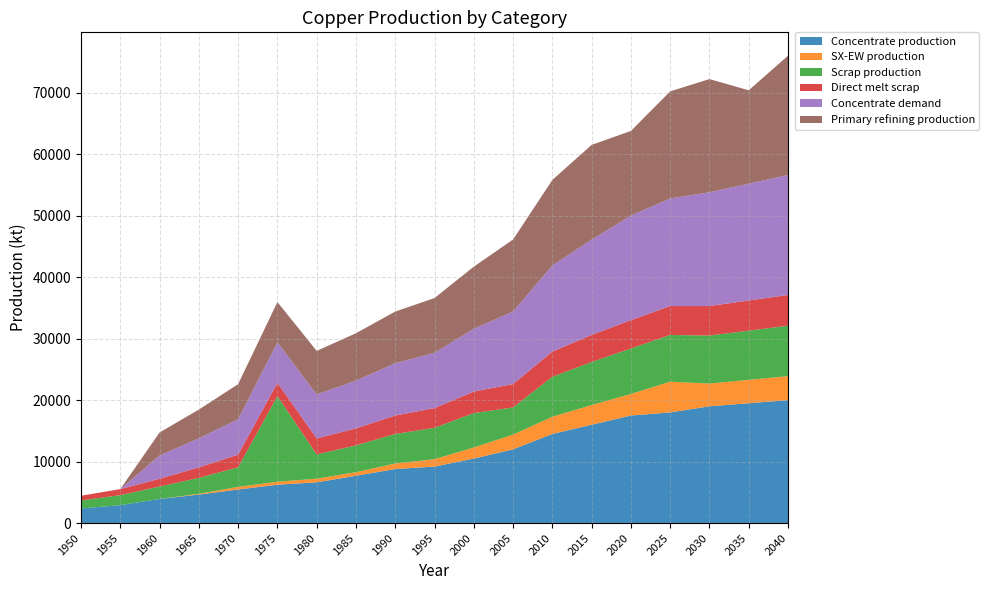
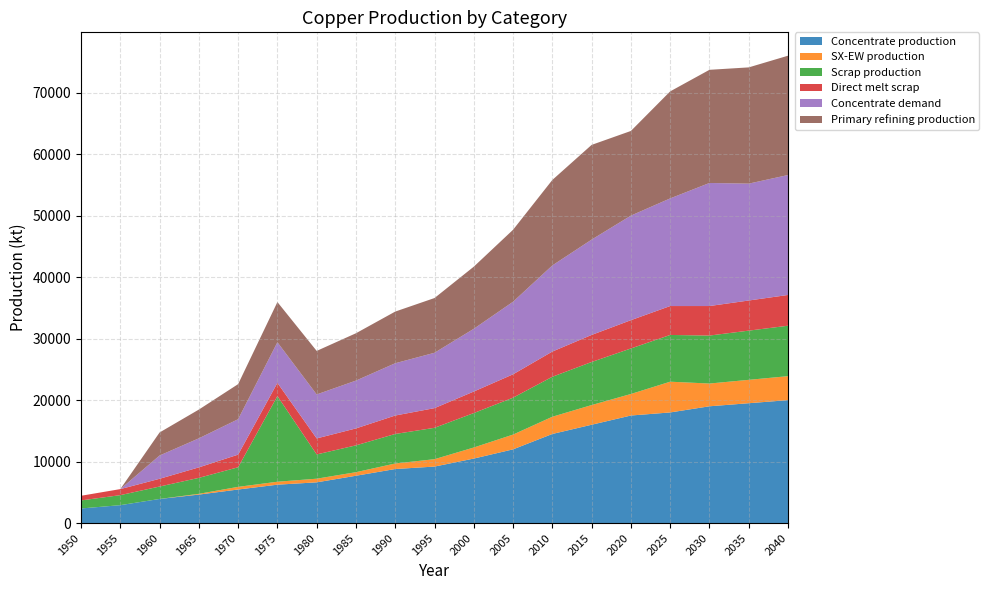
Scrap production, 2005: 4000 -> 6000
Concentrate demand, 2030: 19000 -> 20000
Primary refining production, 2035: 15000 -> 19000
